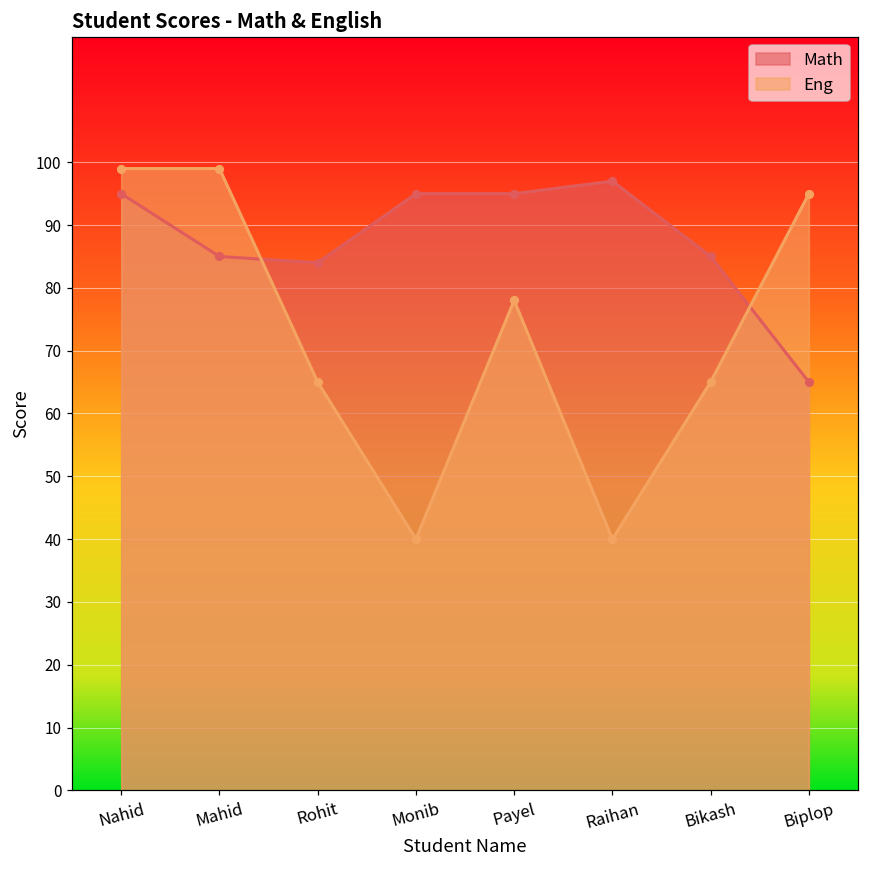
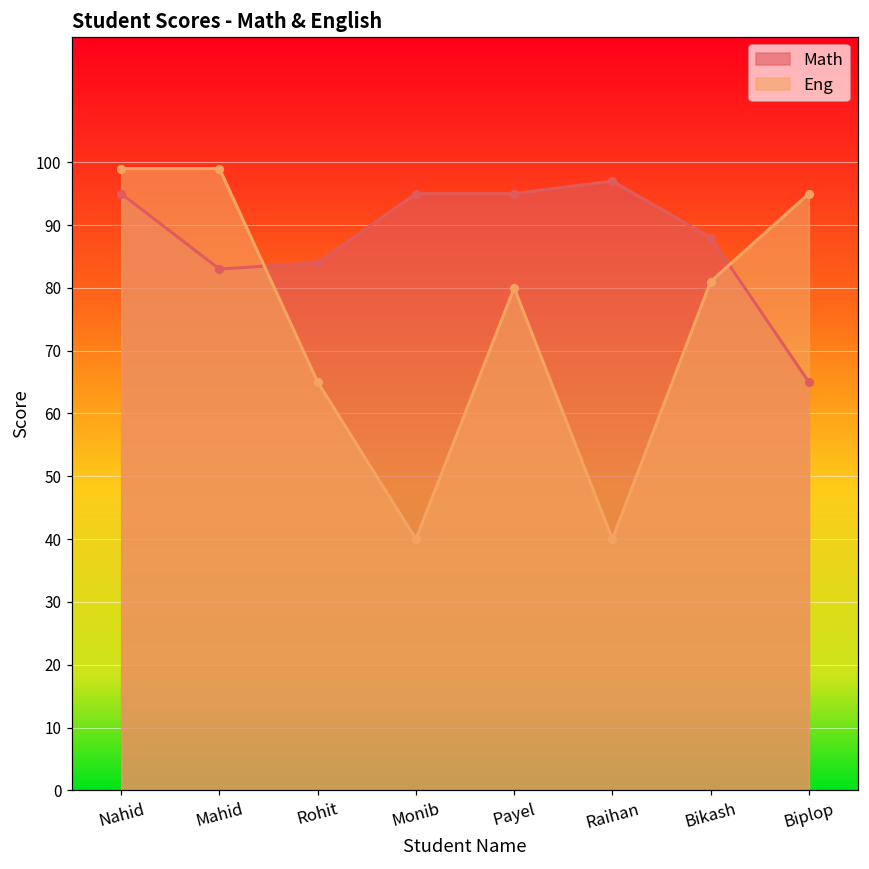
Math, Mahid: 85 -> 83
Eng, Payel: 78 -> 80
Math, Bikash: 85 -> 88
Eng, Bikash: 65 -> 81
